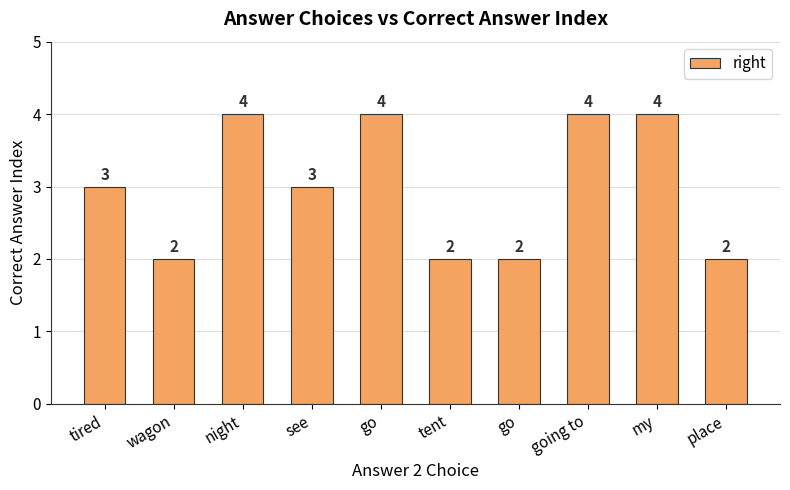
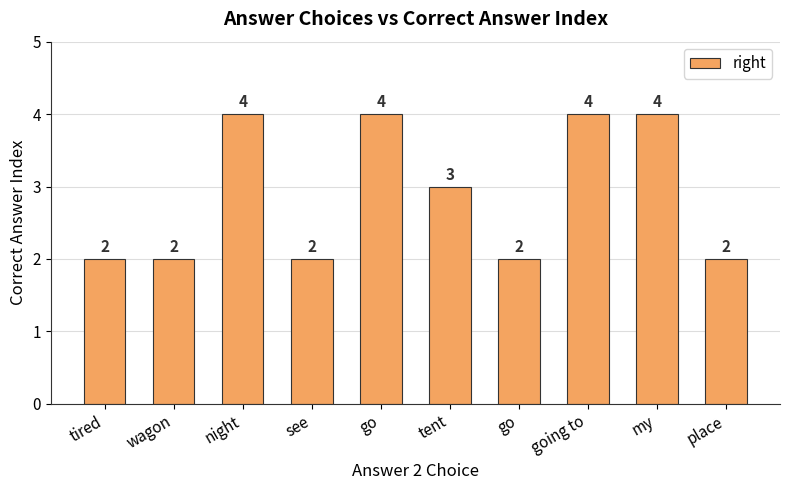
tired: 3 -> 2
see: 3 -> 2
tent: 2 -> 3
